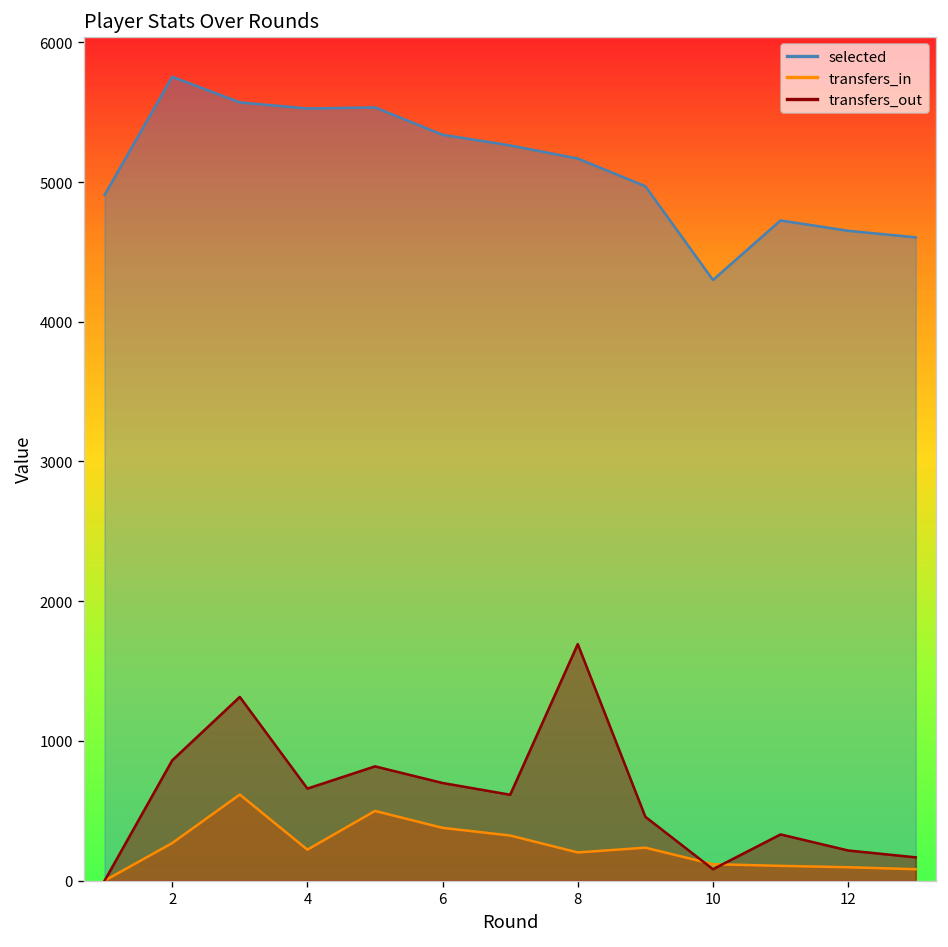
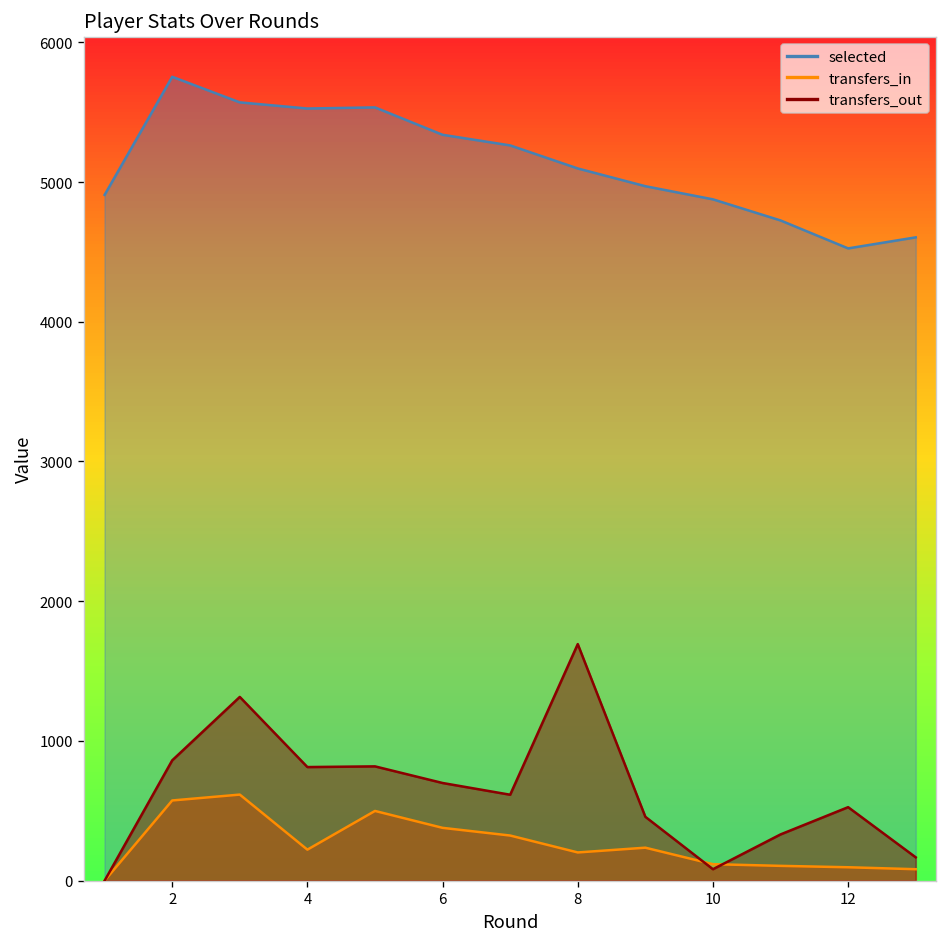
transfers_in, 2: 270 -> 570
transfers_out, 4: 660 -> 810
selected, 8: 5170 -> 5100
selected, 10: 4300 -> 4880
selected, 12: 4650 -> 4530
transfers_out, 12: 220 -> 530
